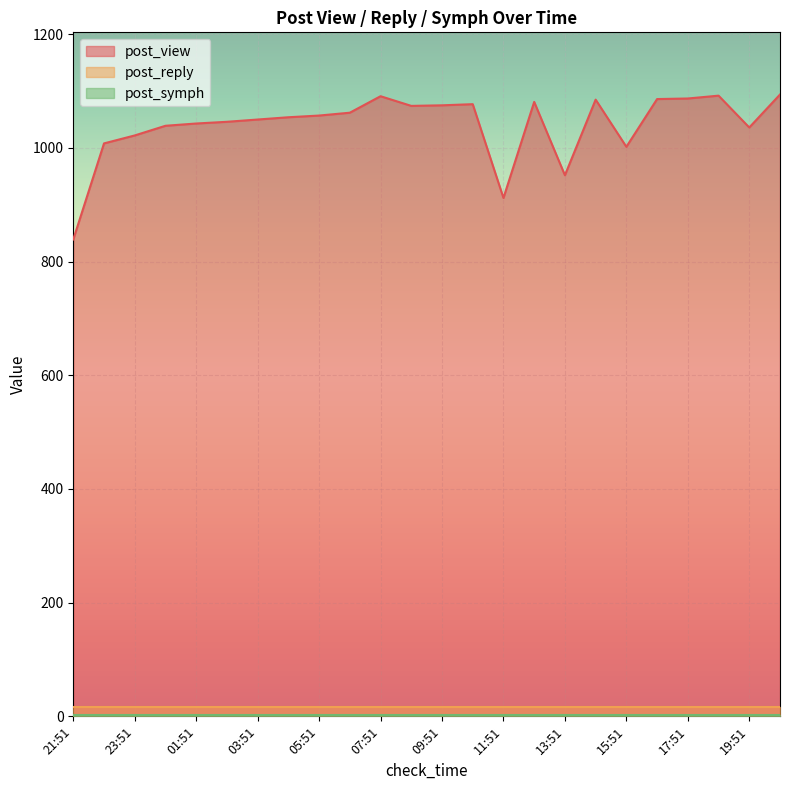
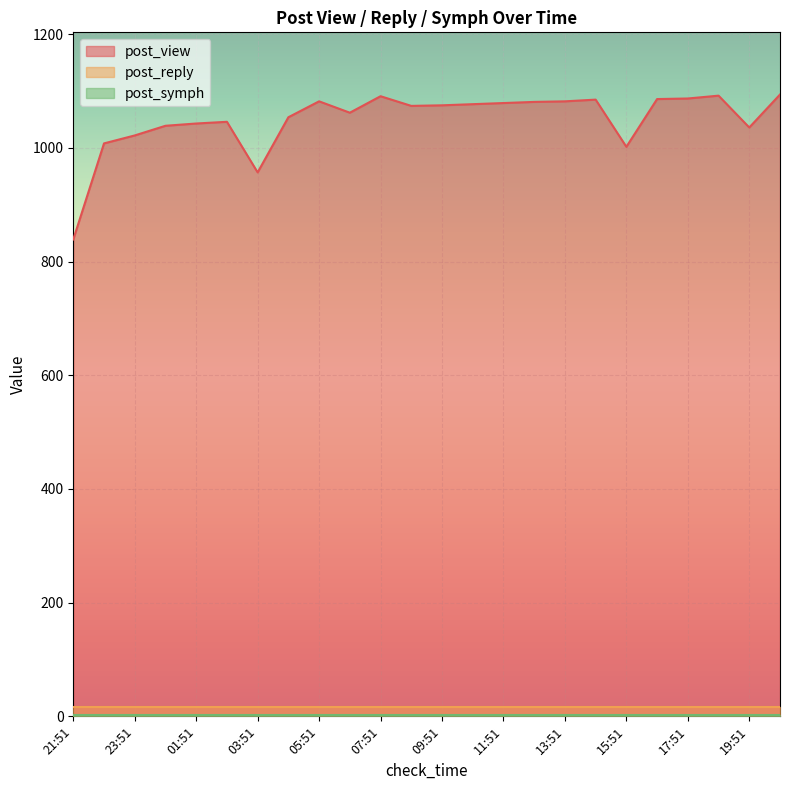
post_view, 03:51: 1050 -> 960
post_view, 05:51: 1060 -> 1080
post_view, 11:51: 910 -> 1080
post_view, 13:51: 950 -> 1080
